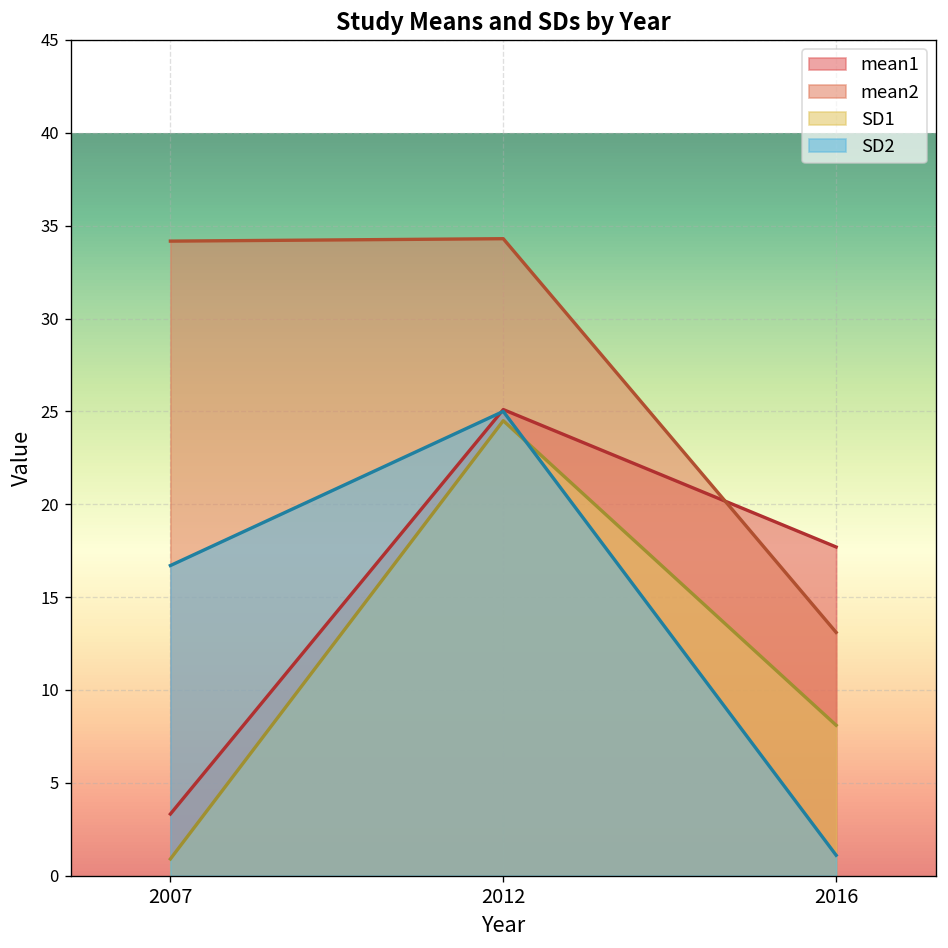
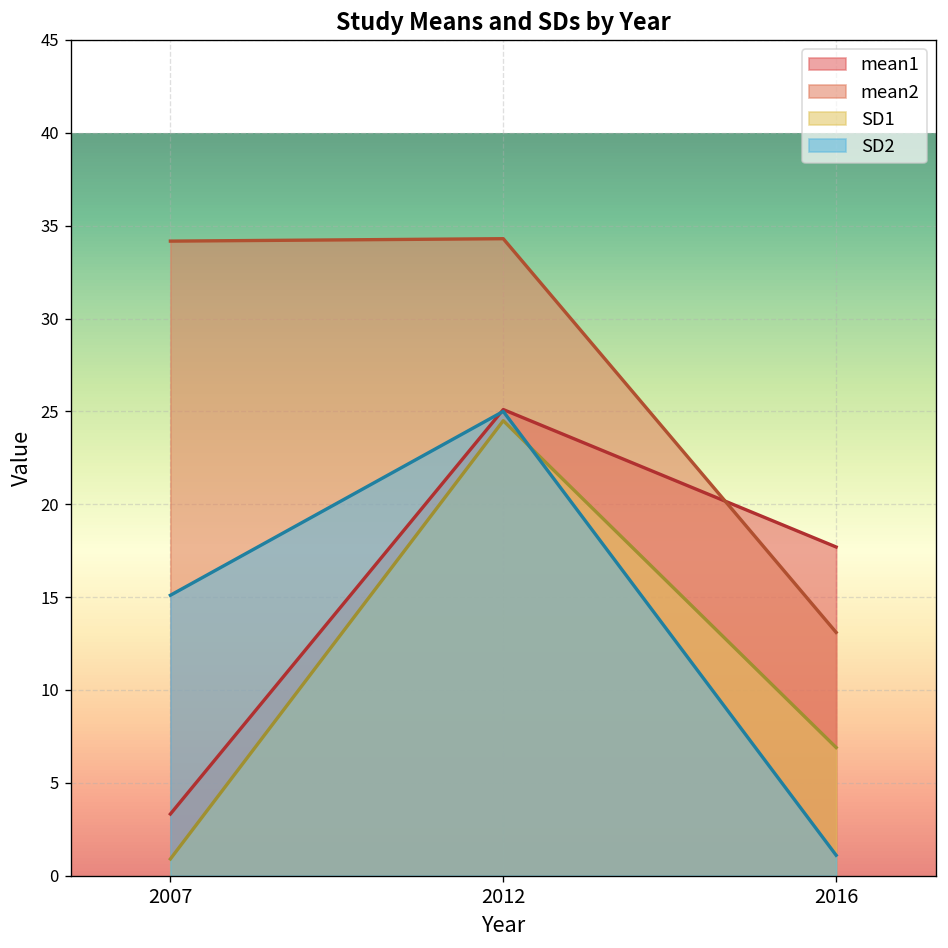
SD2, 2007: 16.7 -> 15.1
SD1, 2016: 8.1 -> 6.9
